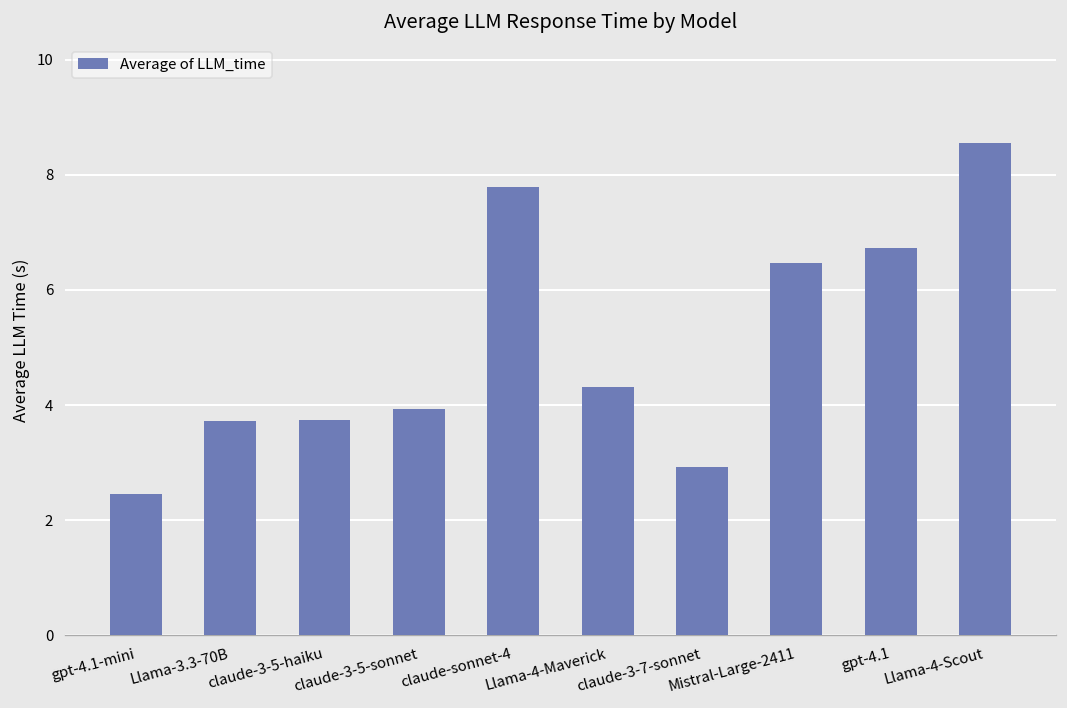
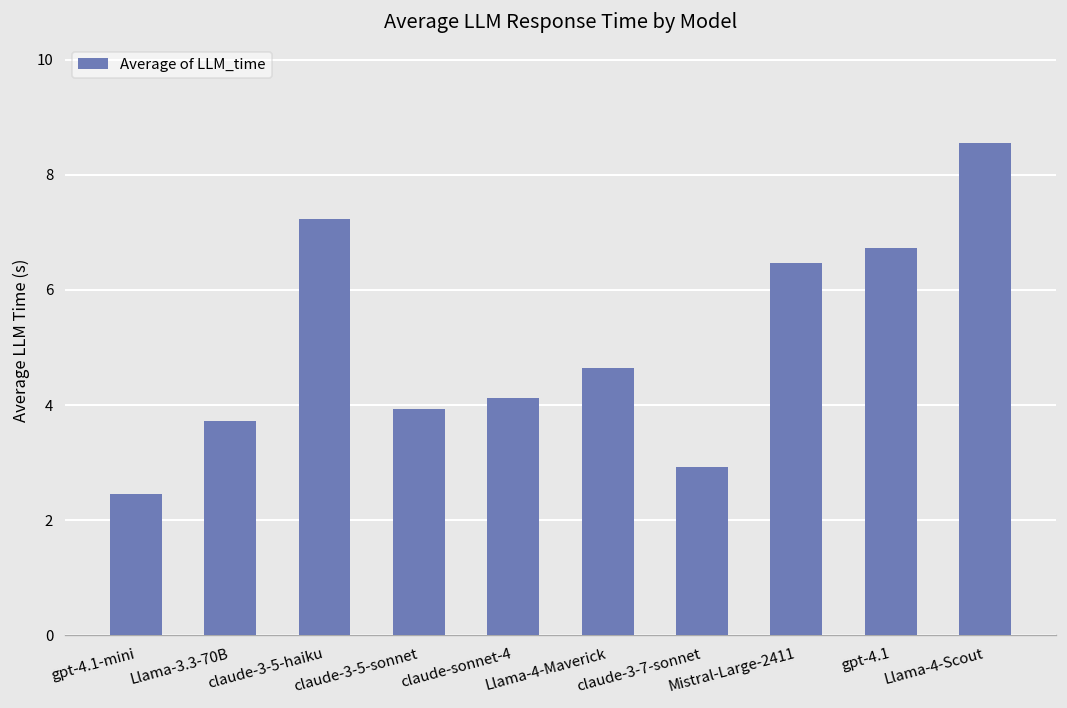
claude-3-5-haiku: 3.7 -> 7.2
claude-sonnet-4: 7.8 -> 4.1
Llama-4-Maverick: 4.3 -> 4.7
